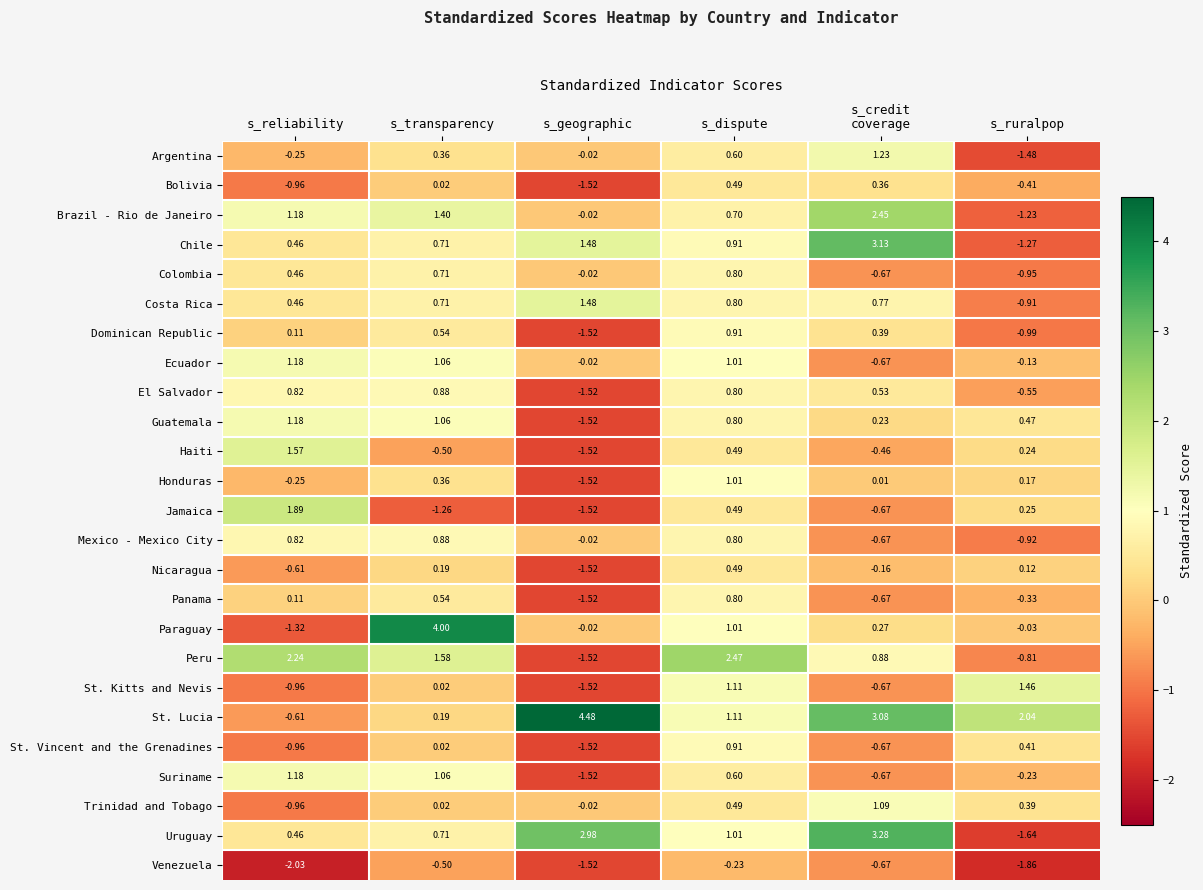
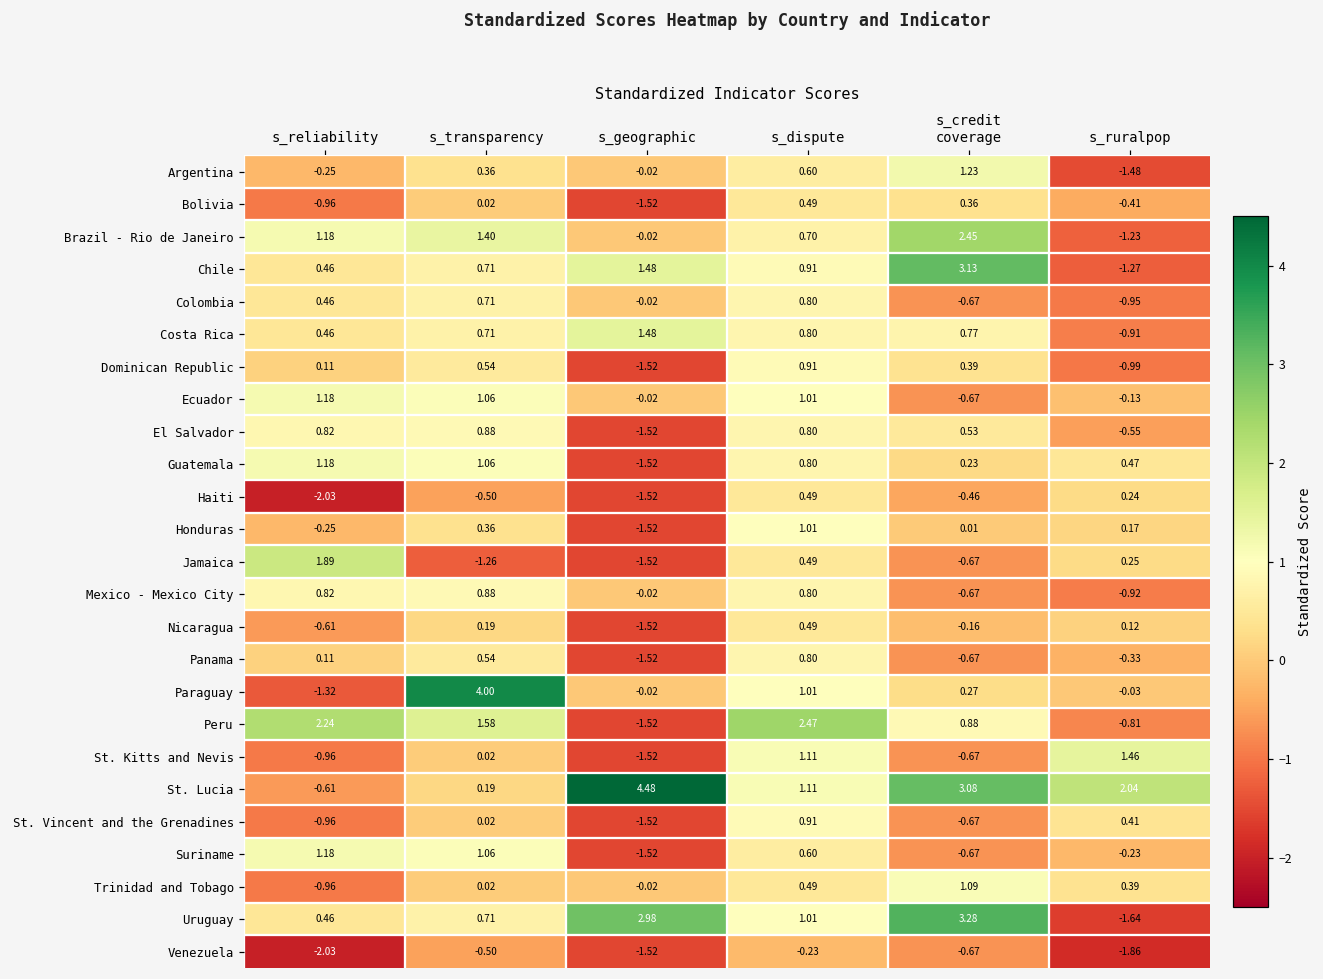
Haiti, s_reliability: 1.57 -> -2.03
